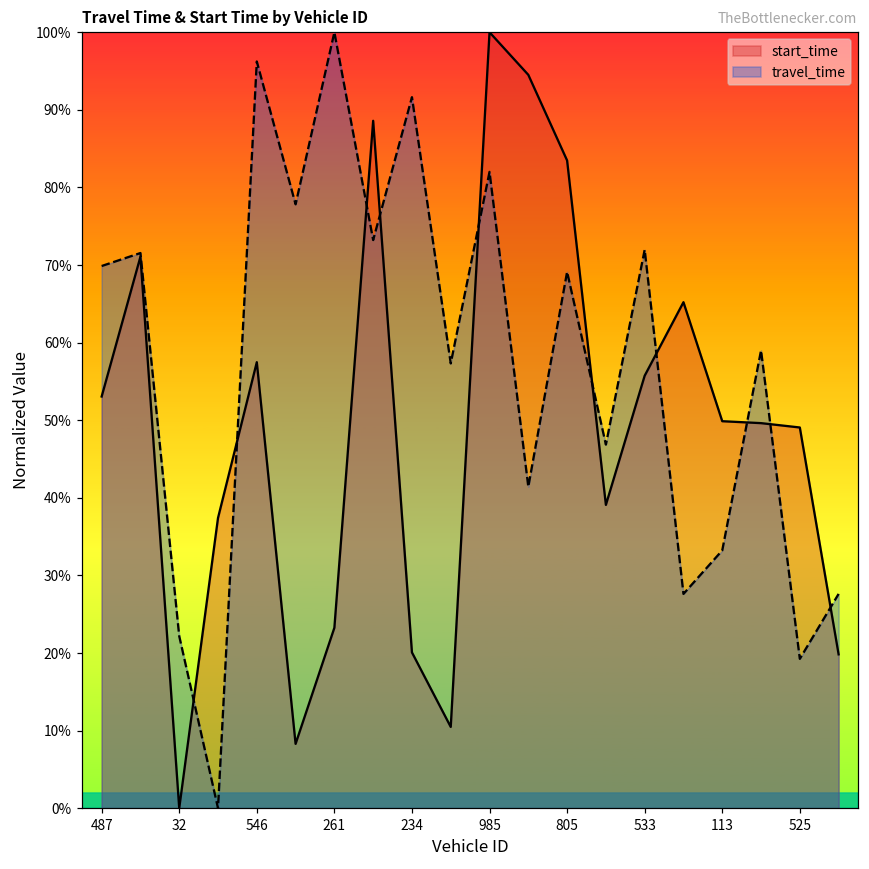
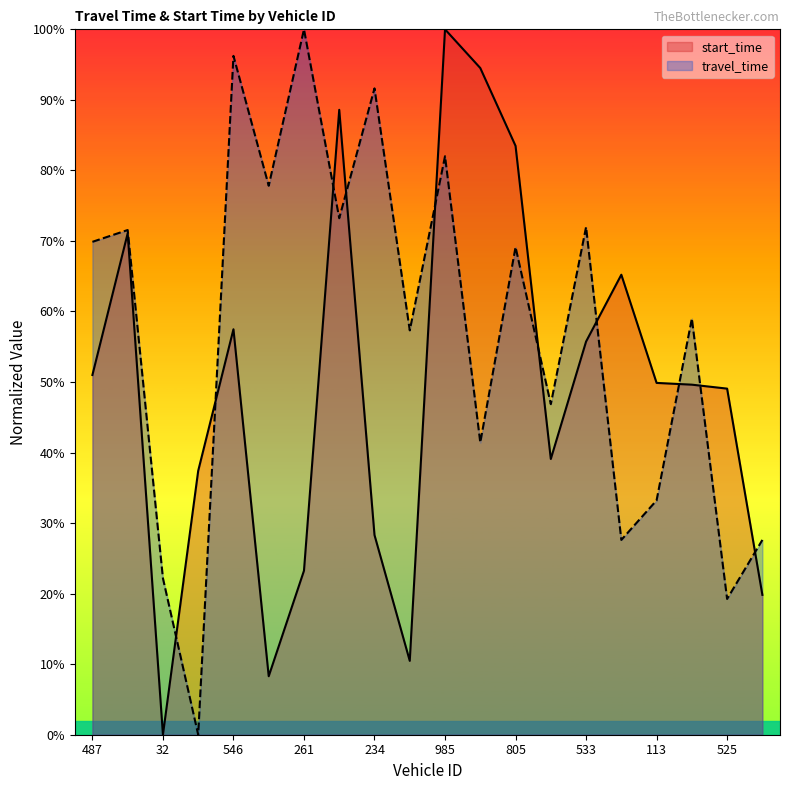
start_time, 487: 53% -> 51%
start_time, 234: 20% -> 28%
